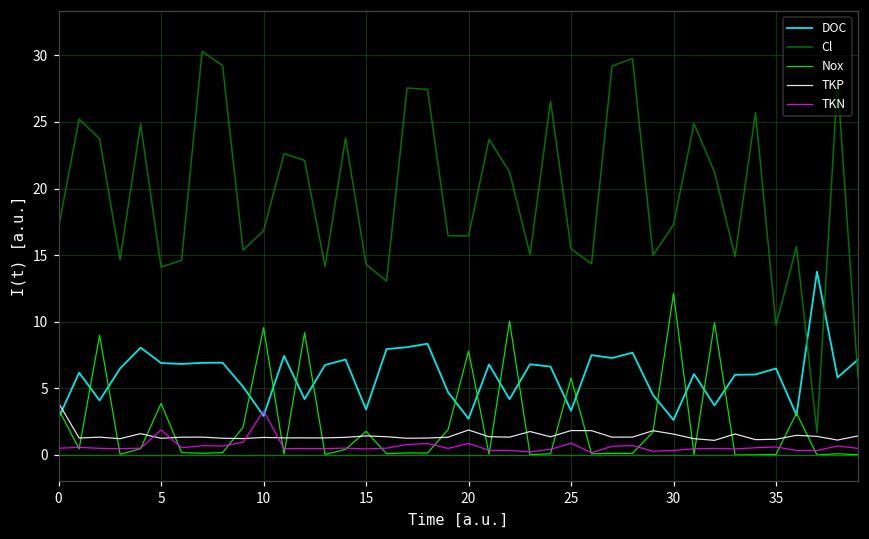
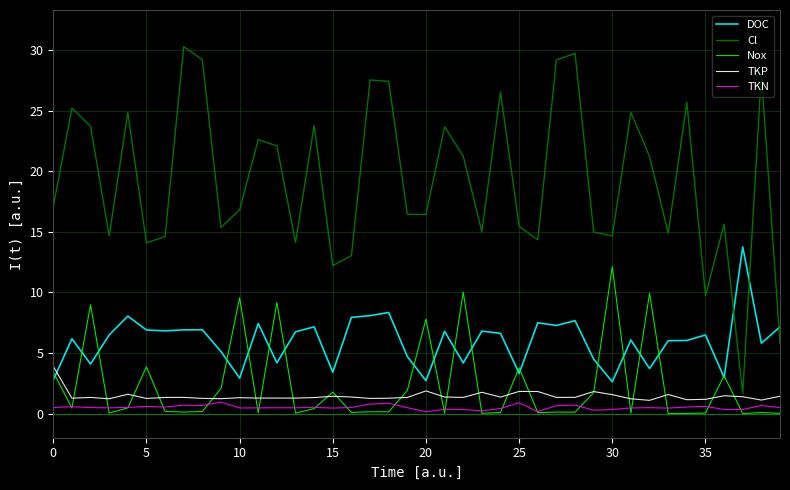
TKN, 5: 1.9 -> 0.6
TKN, 10: 3.3 -> 0.5
Cl, 15: 14.3 -> 12.2
TKN, 20: 0.9 -> 0.1
Nox, 25: 5.8 -> 3.8
Cl, 30: 17.3 -> 14.7
